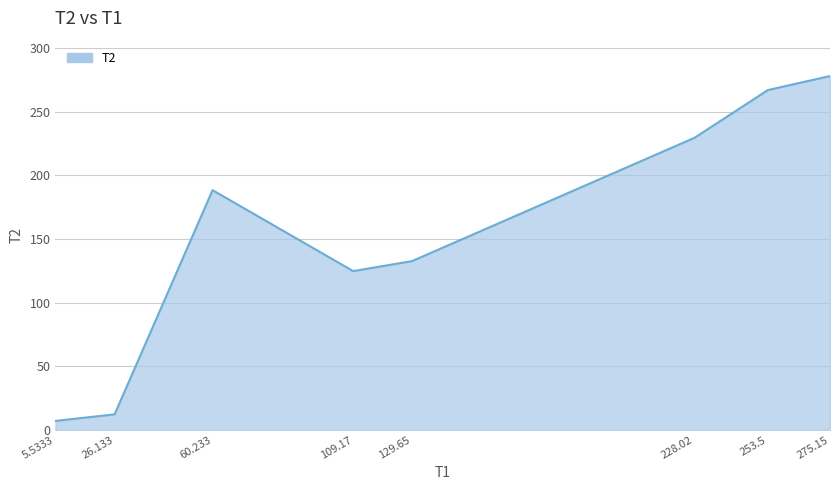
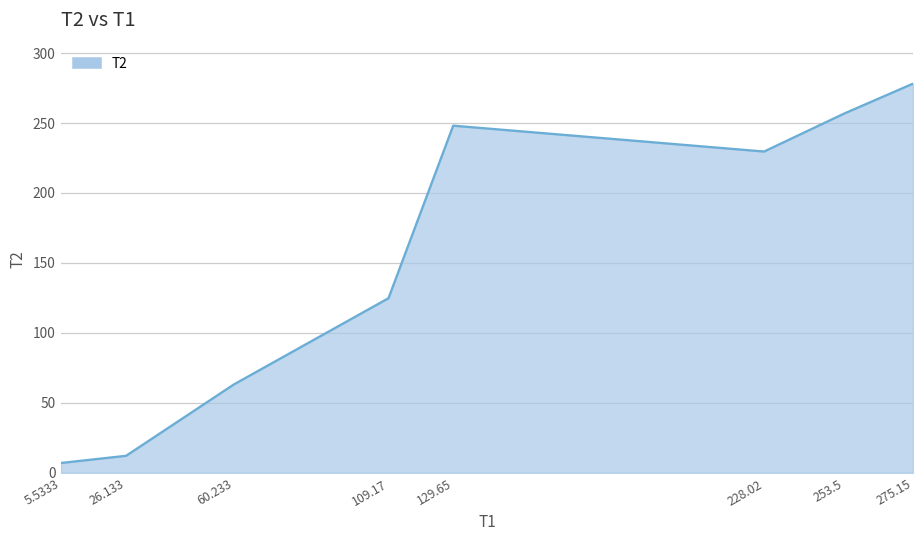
60.233: 188 -> 63
129.65: 133 -> 248
253.5: 267 -> 257
